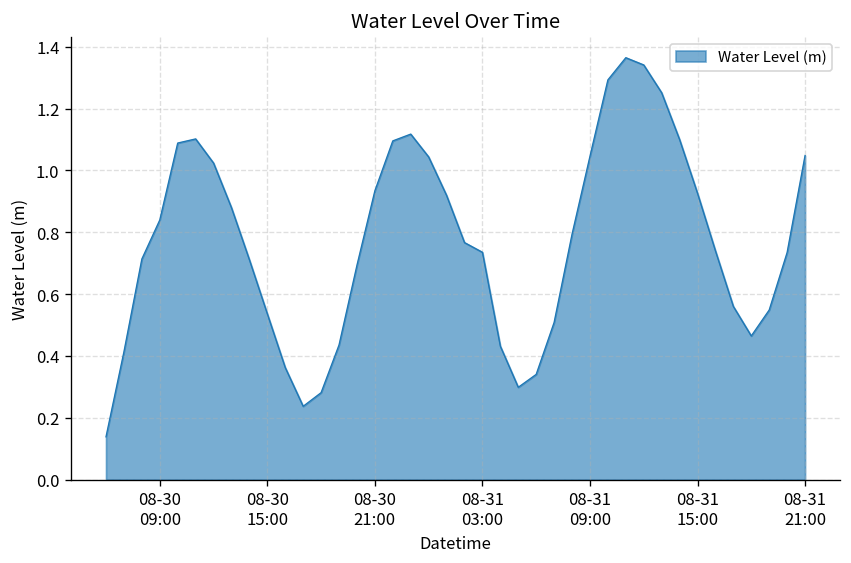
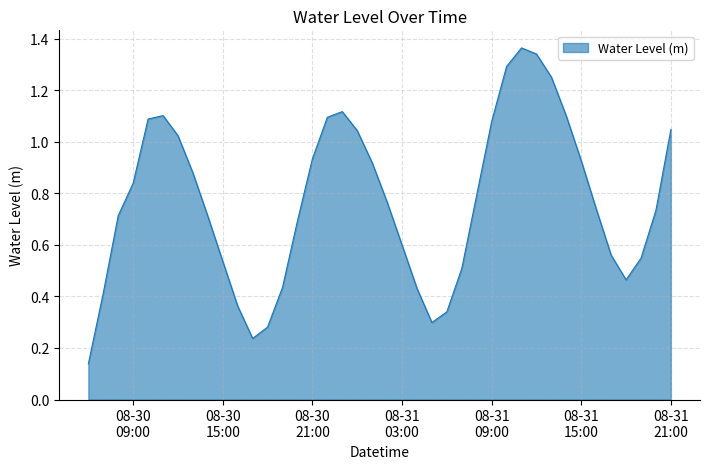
08-31 03:00: 0.74 -> 0.60
08-31 09:00: 1.05 -> 1.08
